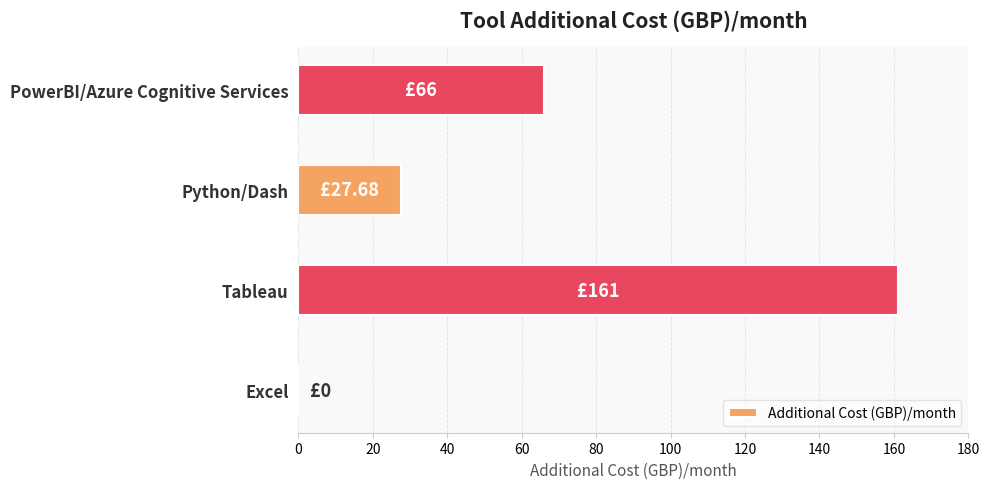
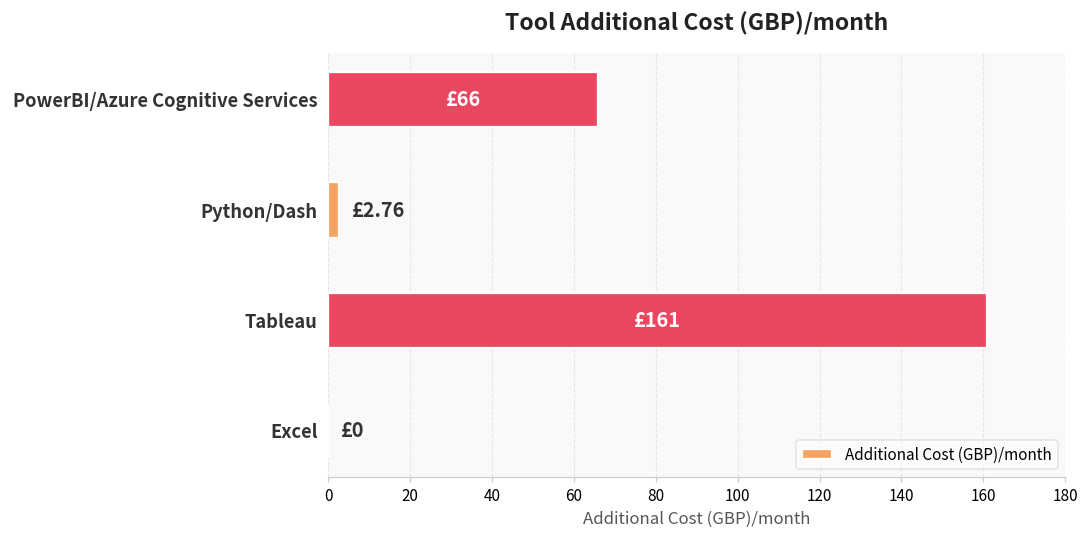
Python/Dash: £27.68 -> £2.76
